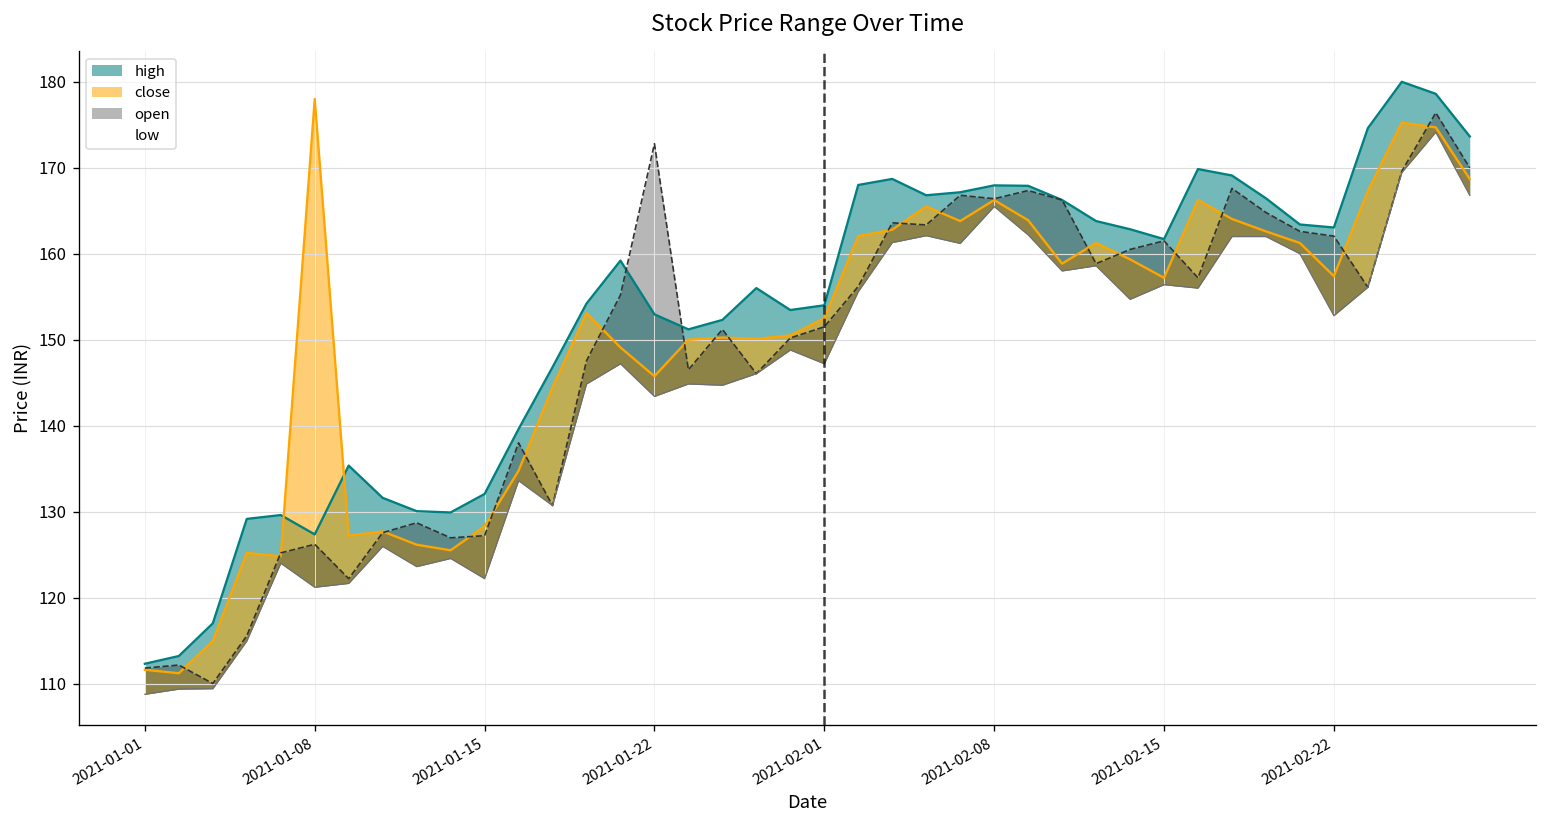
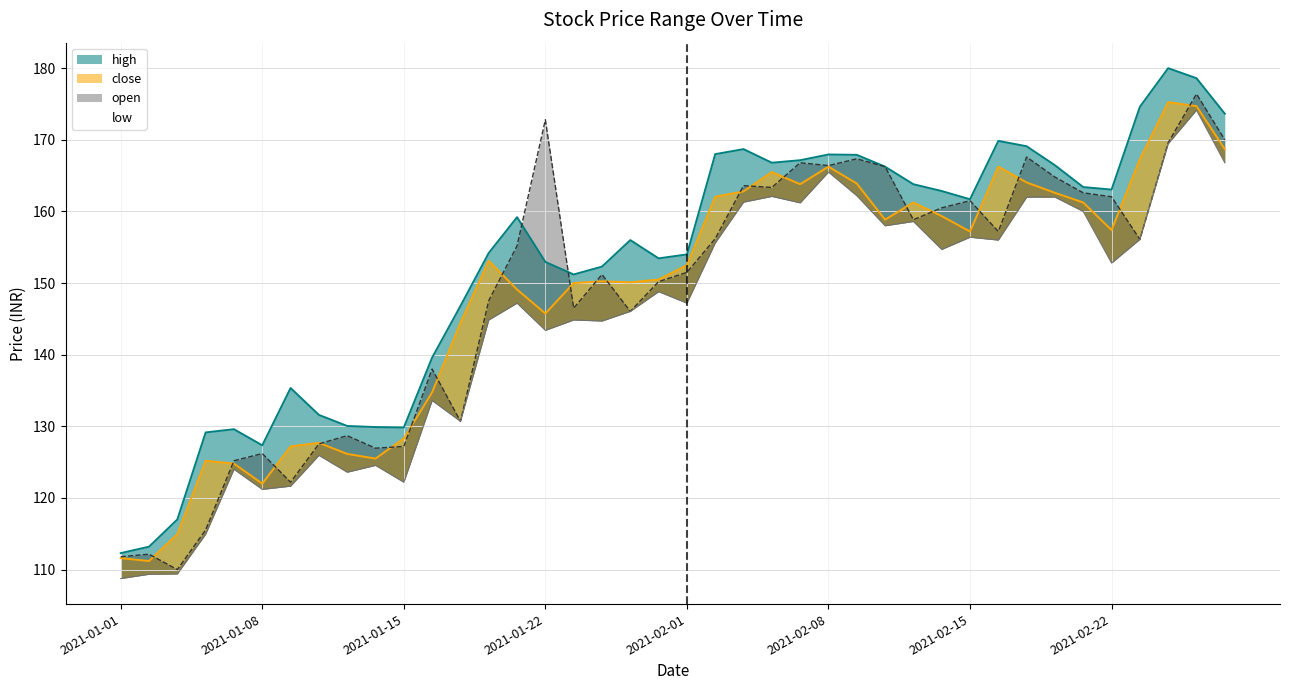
close, 2021-01-08: 178 -> 122
high, 2021-01-15: 132 -> 130
